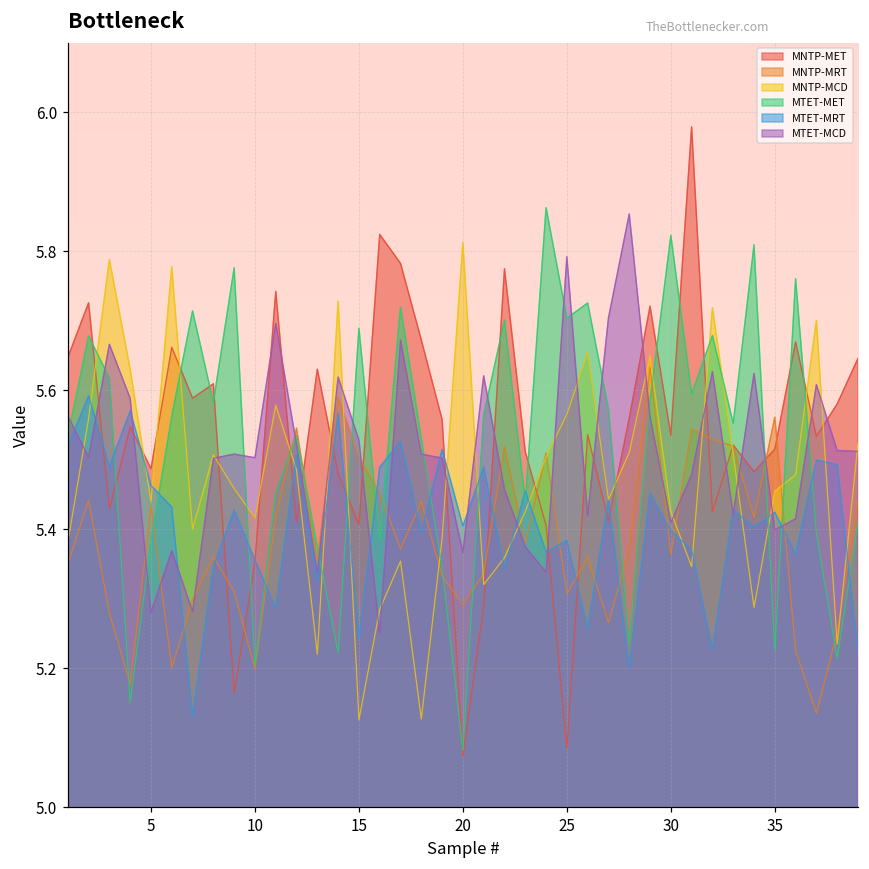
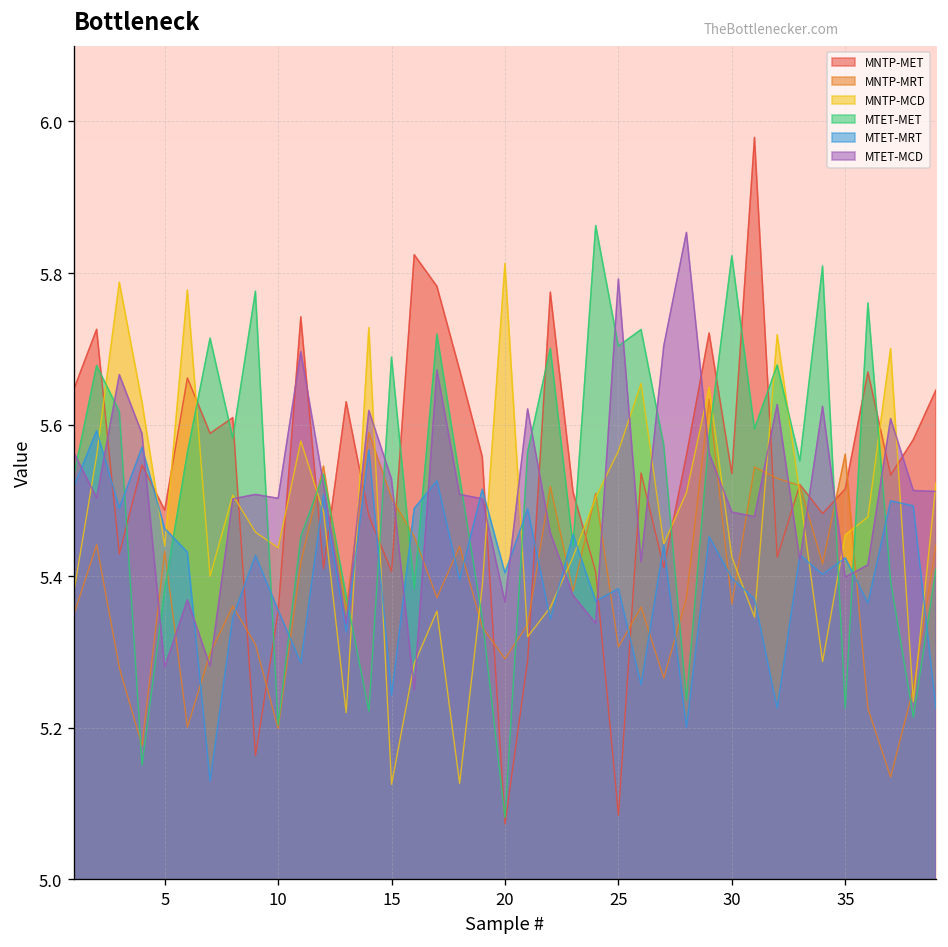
MNTP-MCD, 10: 5.42 -> 5.44
MTET-MCD, 30: 5.41 -> 5.48
